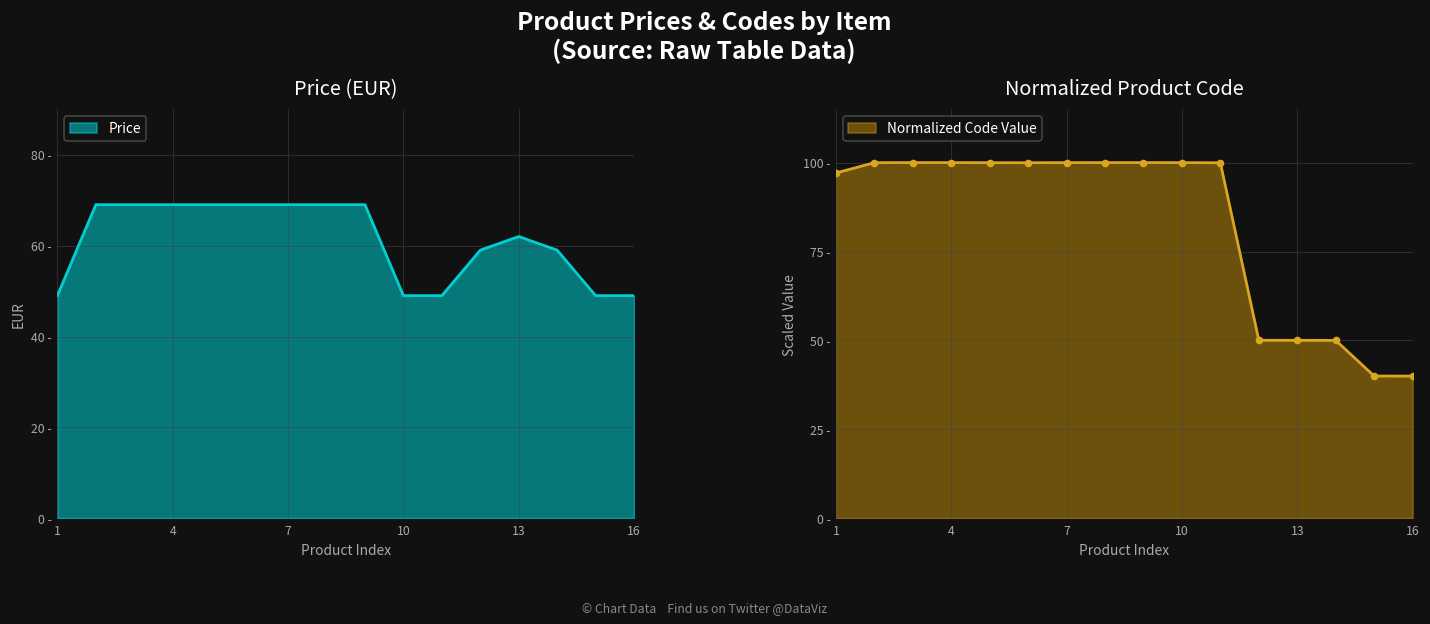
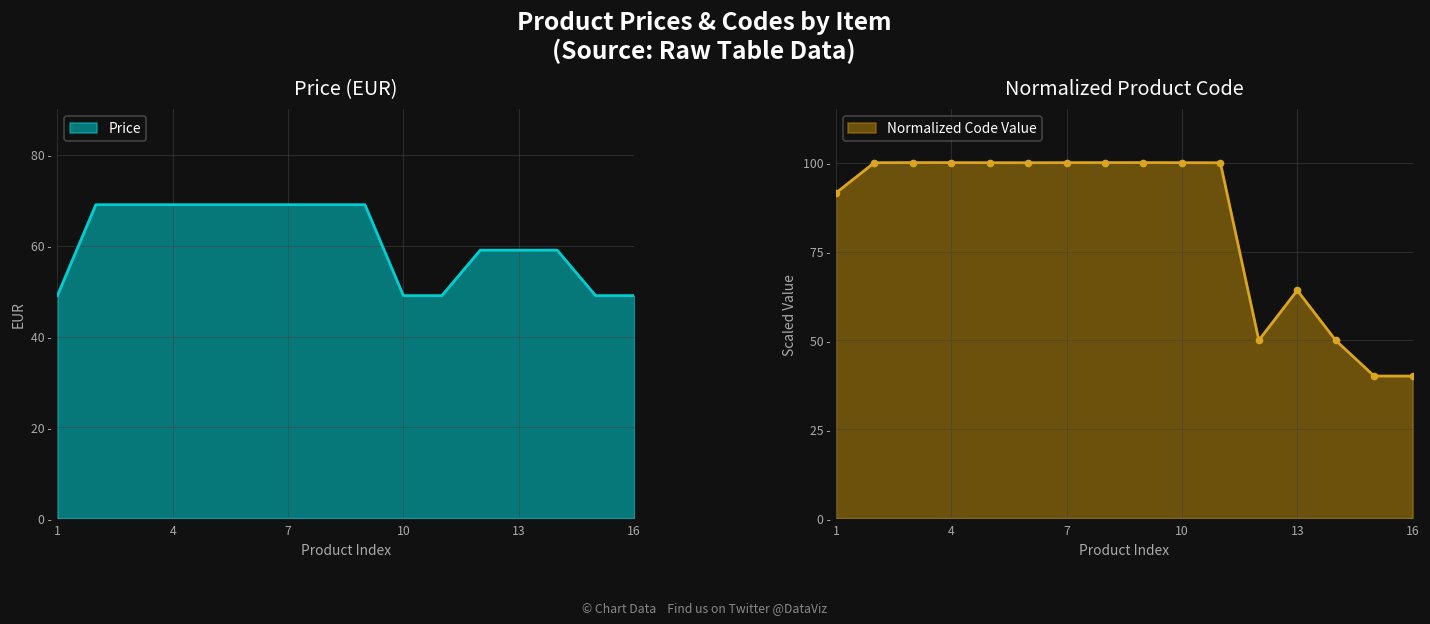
Price (EUR), 13: 62 - -> 59 -
Normalized Product Code, 1: 97 - -> 91 -
Normalized Product Code, 13: 50 - -> 64 -
